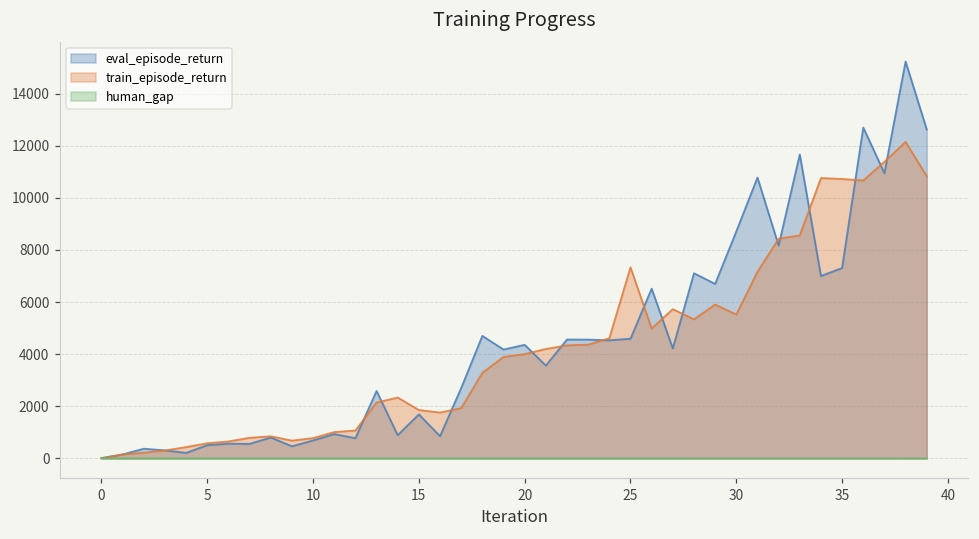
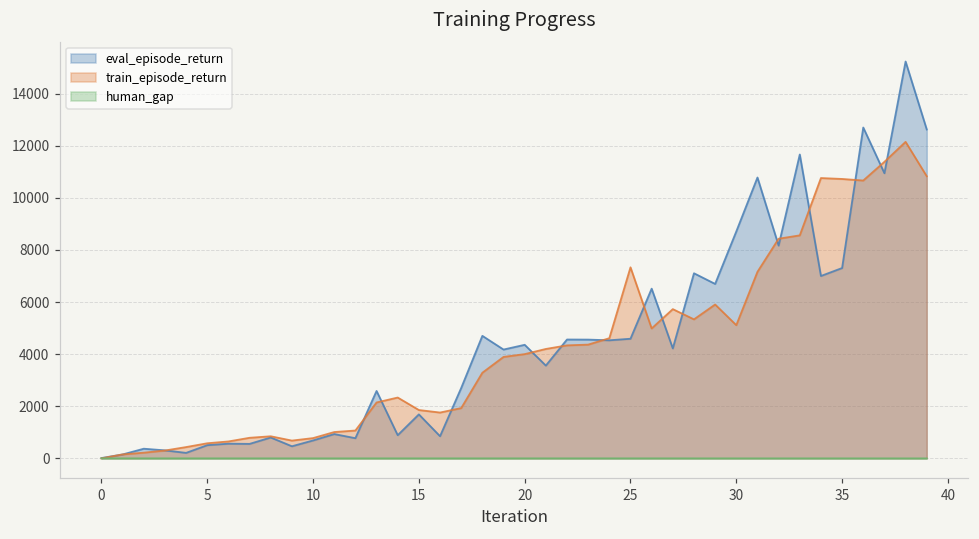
train_episode_return, 30: 5500 -> 5100
